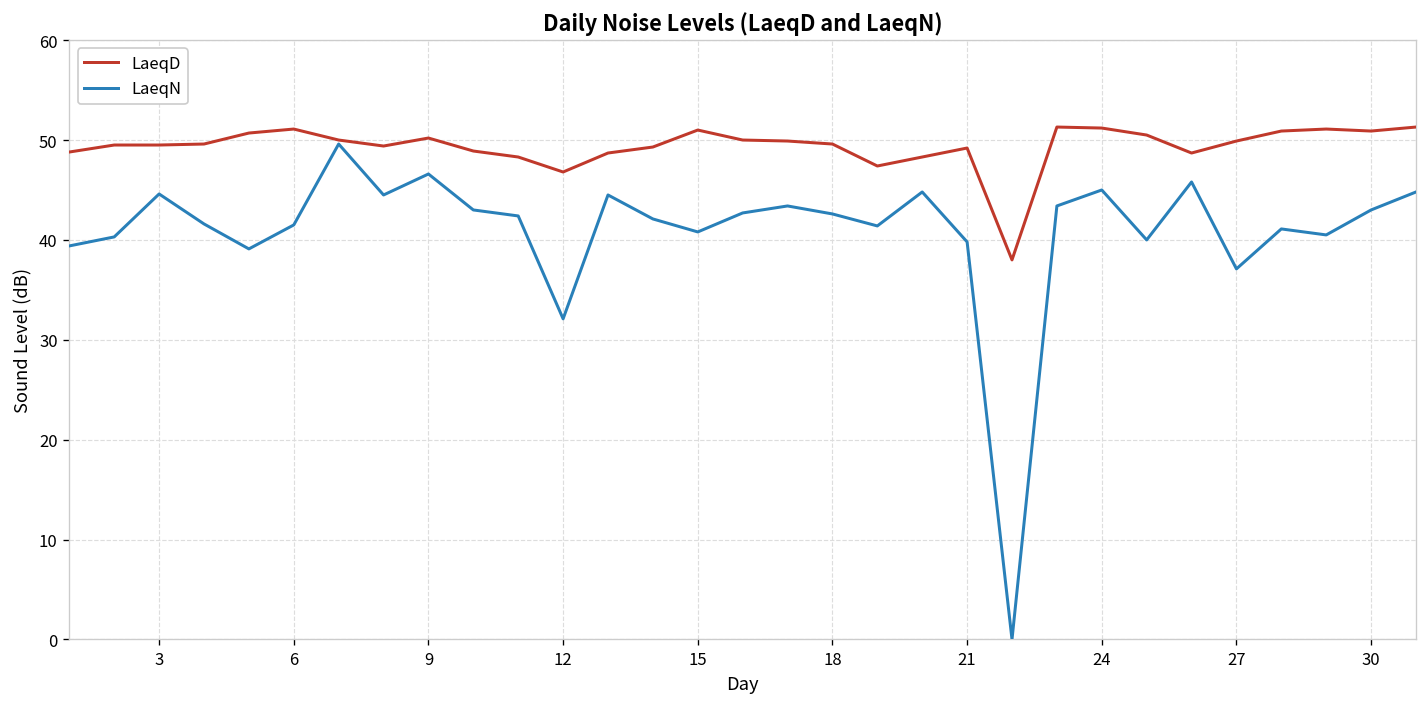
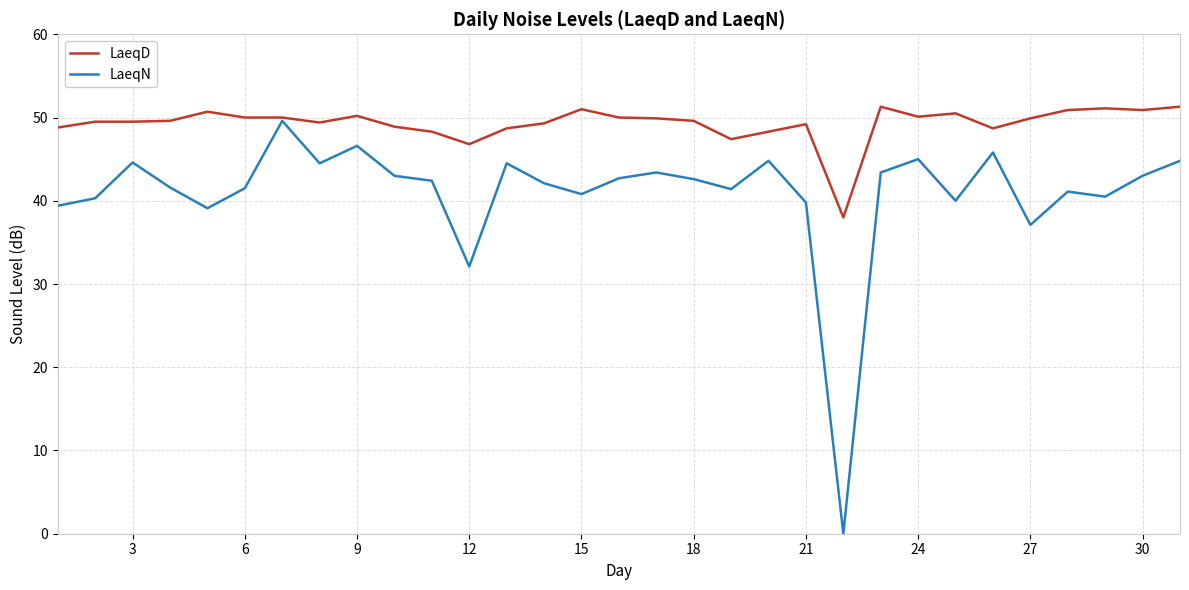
LaeqD, 6: 51 -> 50
LaeqD, 24: 51 -> 50
